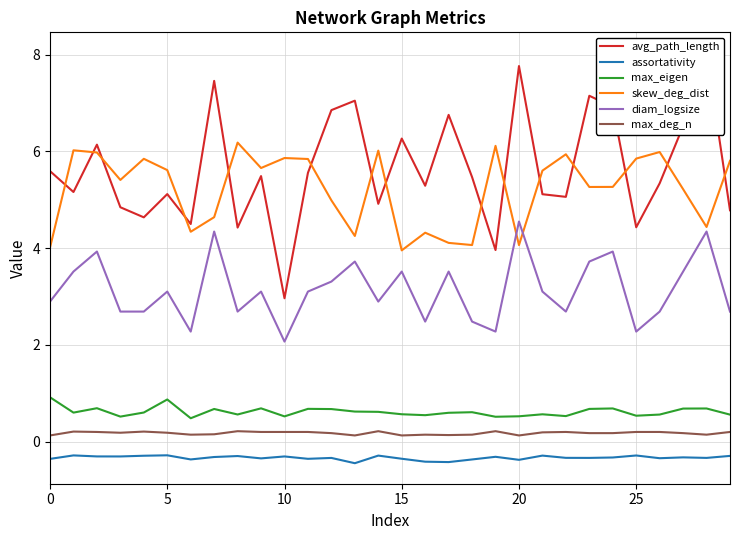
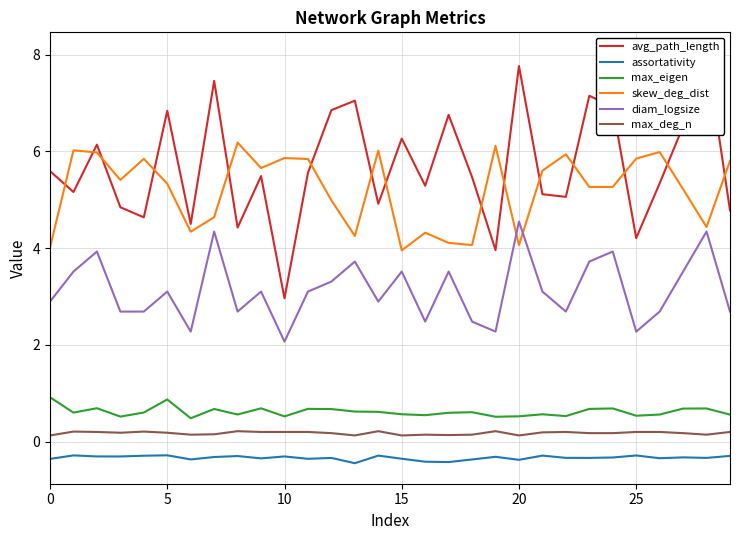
avg_path_length, 5: 5.1 -> 6.8
skew_deg_dist, 5: 5.6 -> 5.3
avg_path_length, 25: 4.4 -> 4.2
